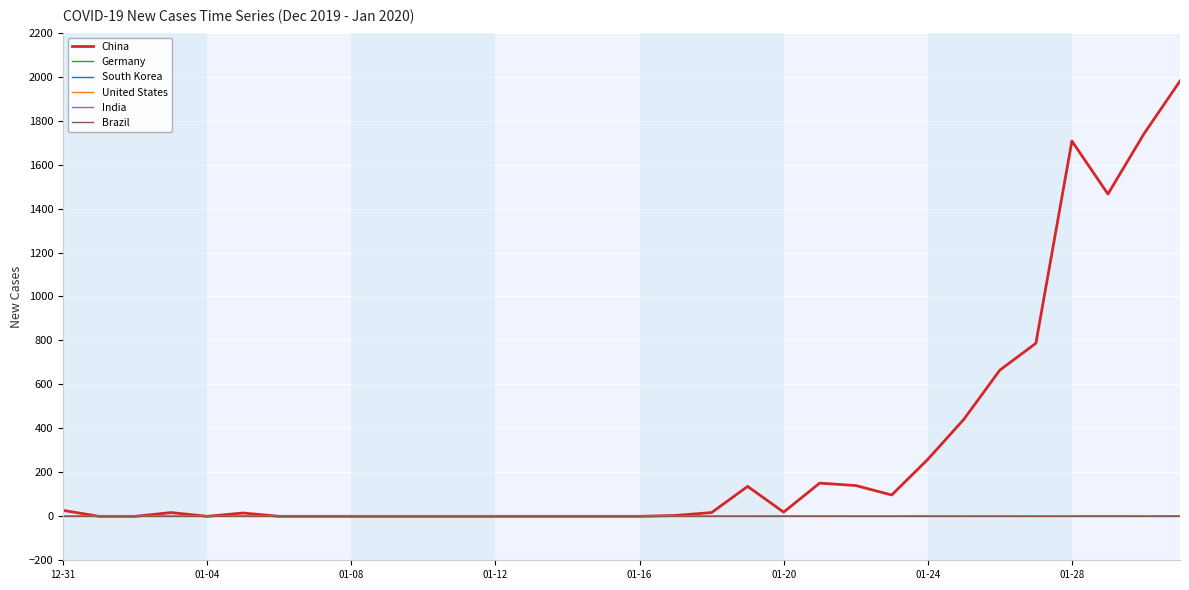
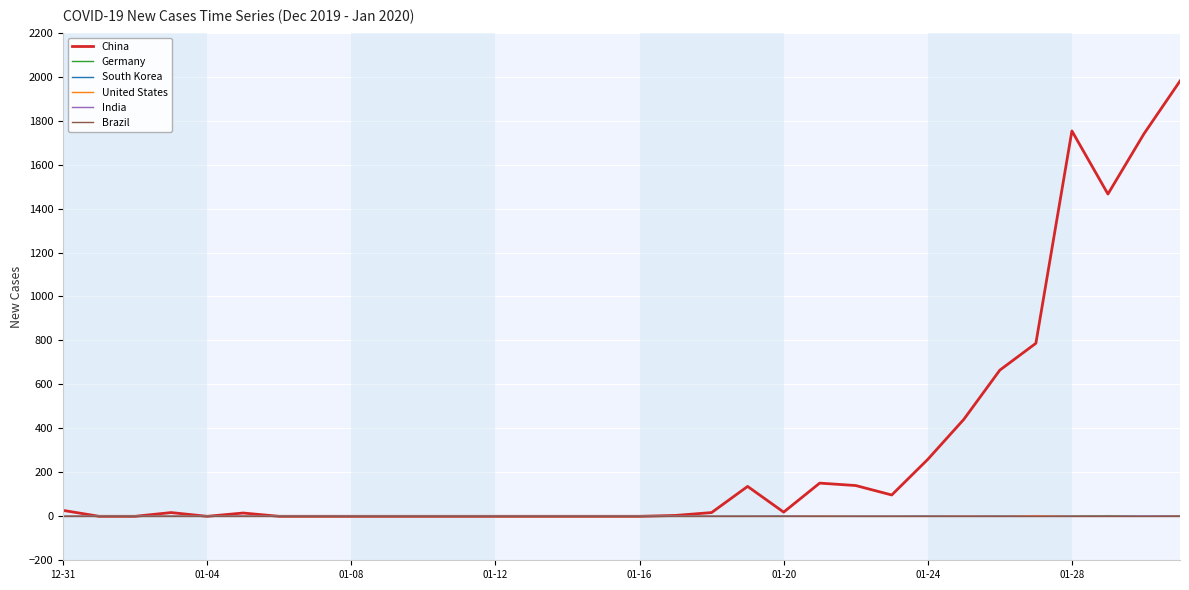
China, 01-28: 1710 -> 1750
